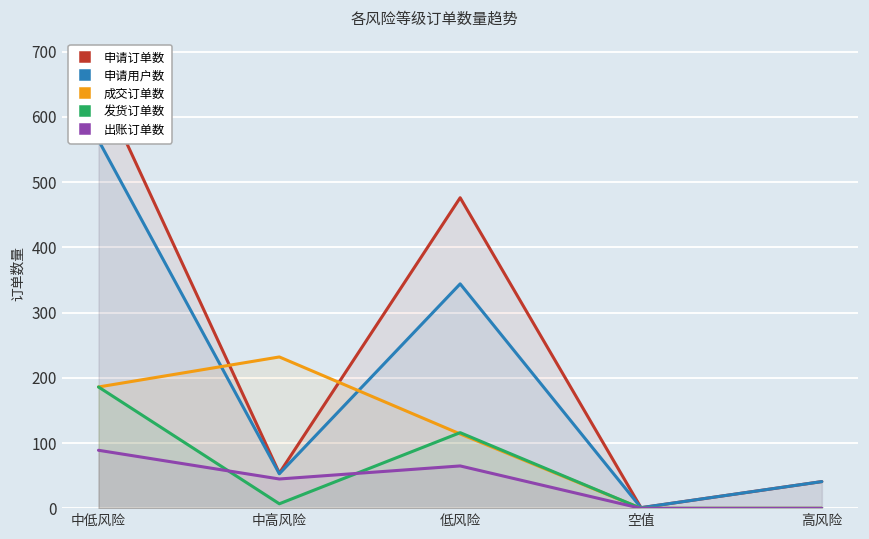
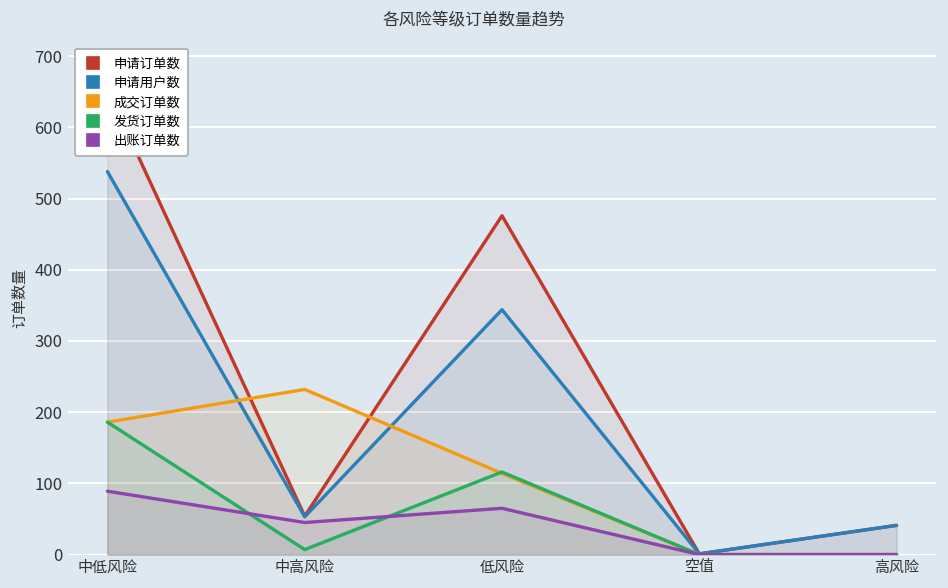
申请用户数, 中低风险: 560 -> 540
